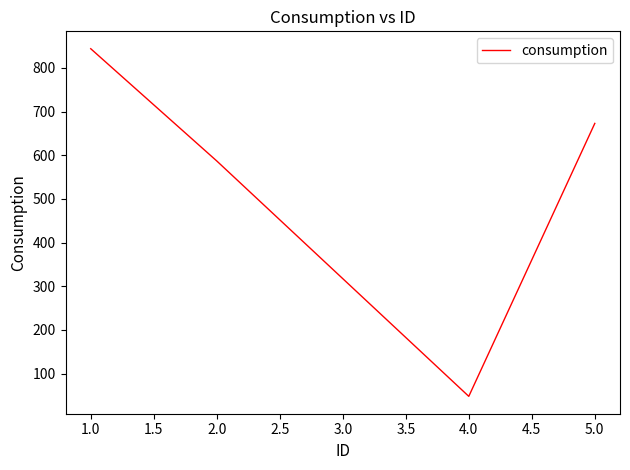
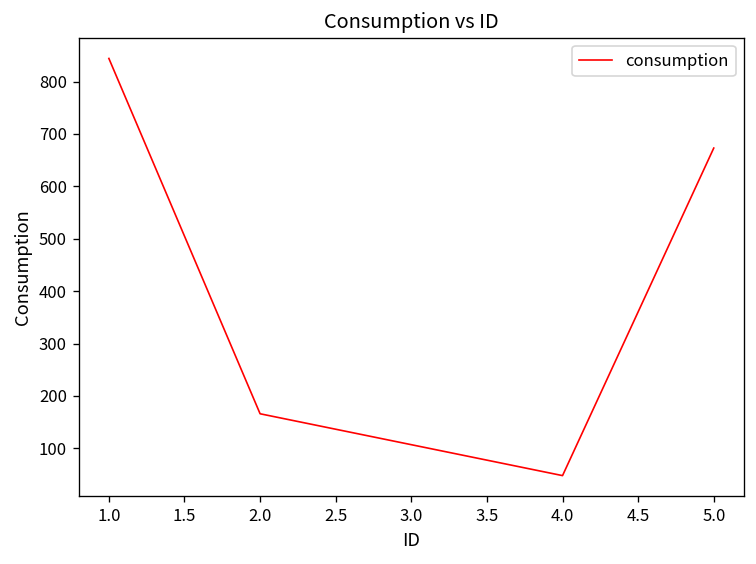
2.0: 590 -> 170
